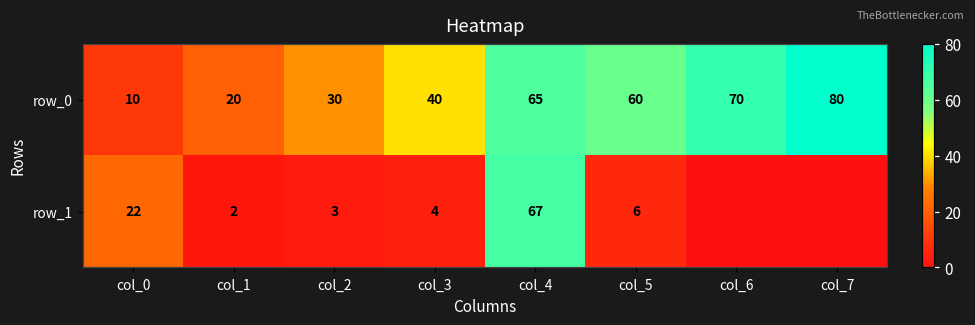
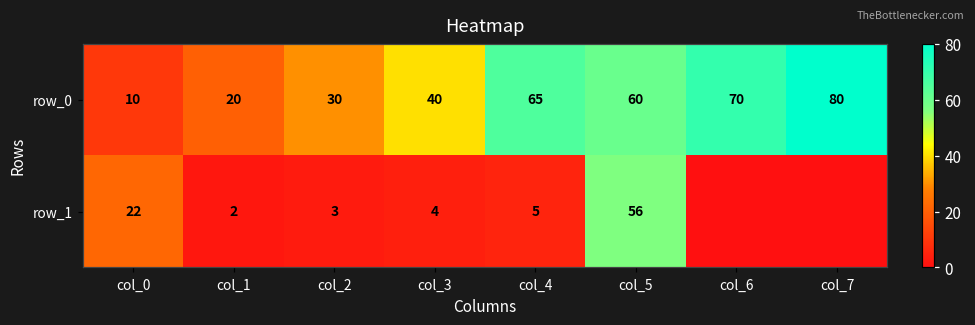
row_1, col_4: 67 -> 5
row_1, col_5: 6 -> 56
